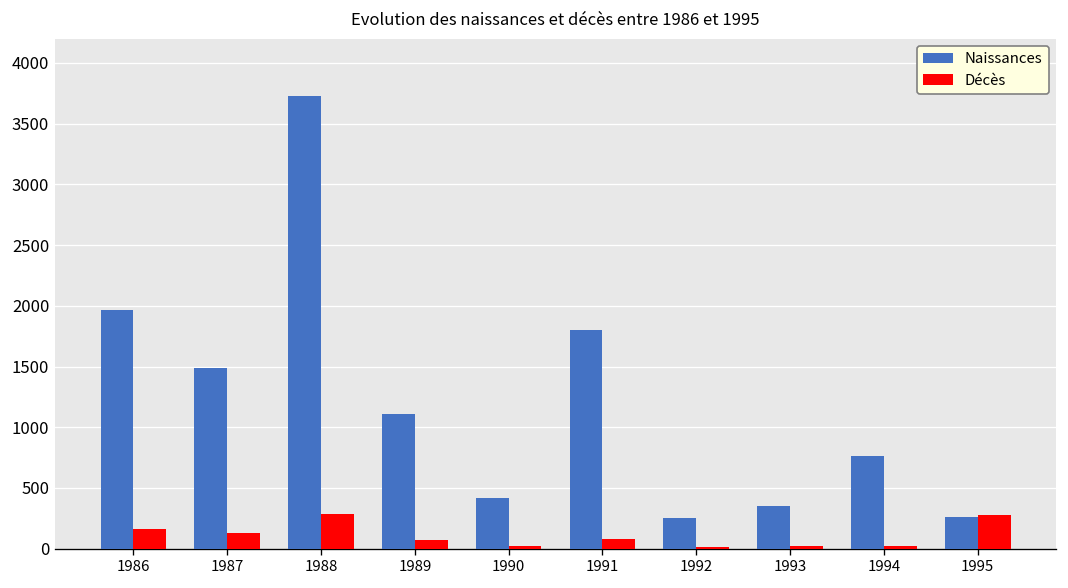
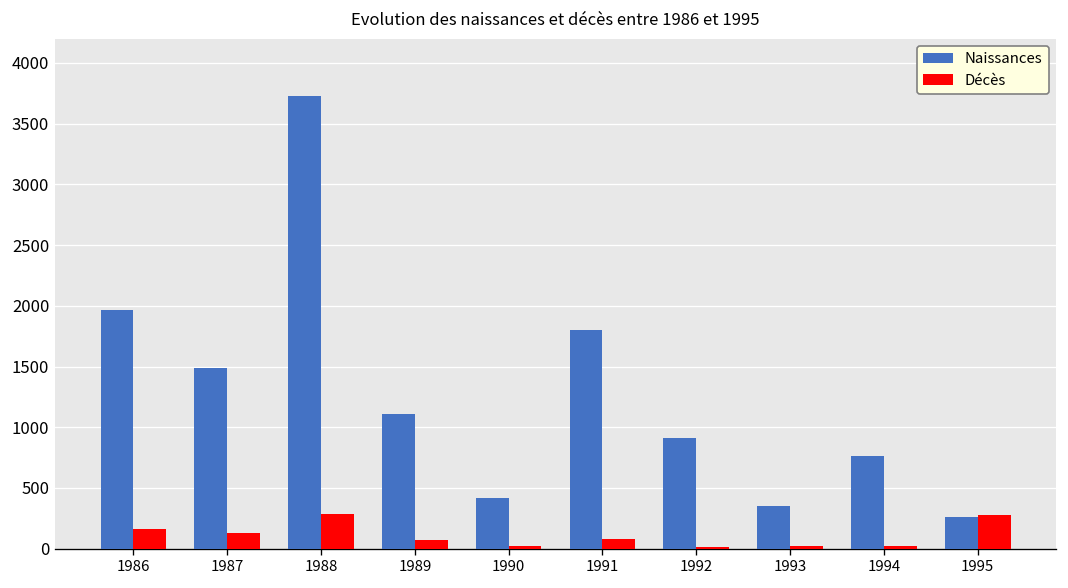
Naissances, 1992: 260 -> 910
